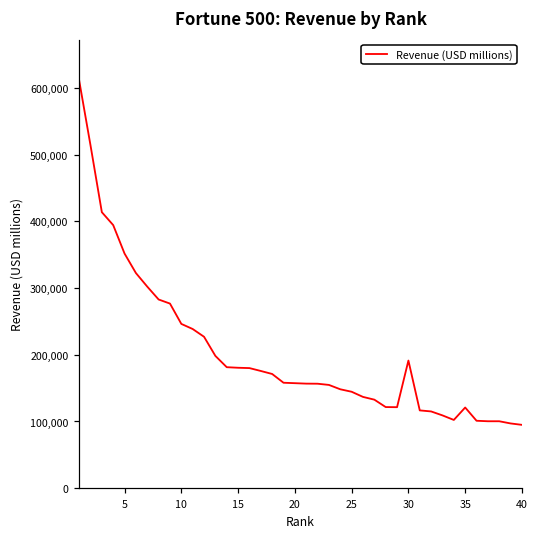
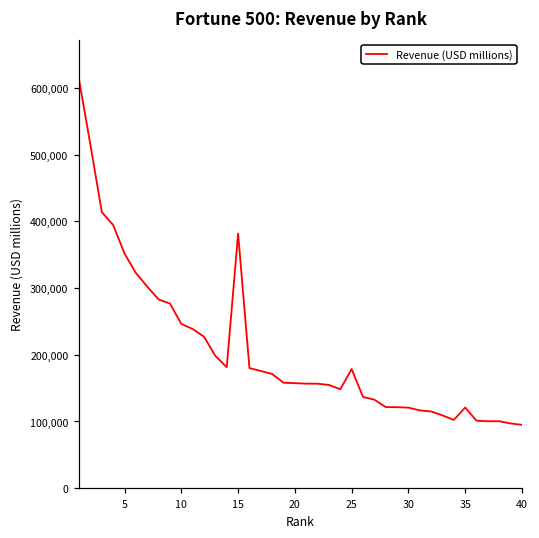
15: 180,000 -> 380,000
25: 140,000 -> 180,000
30: 190,000 -> 120,000
